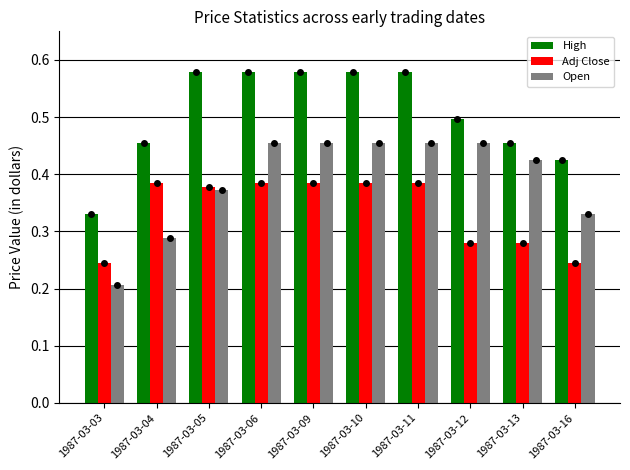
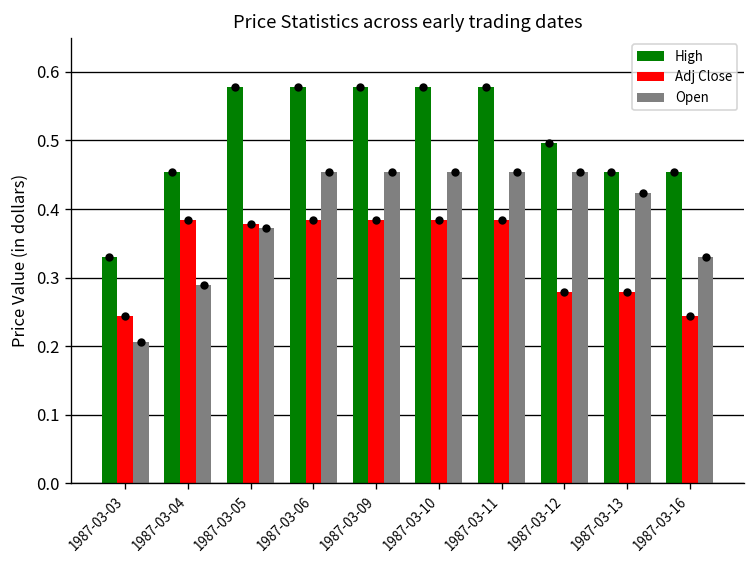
High, 1987-03-16: 0.42 -> 0.45
